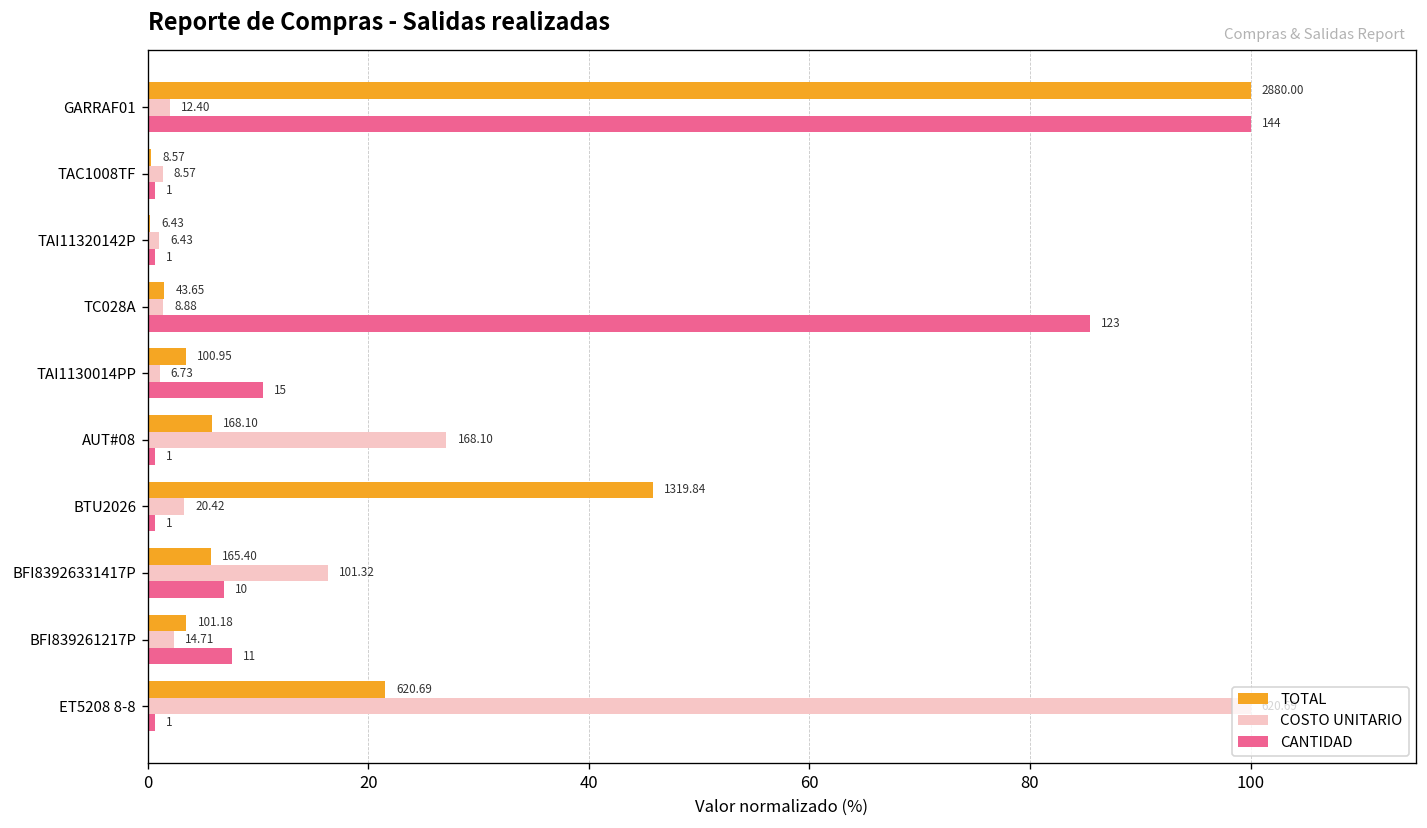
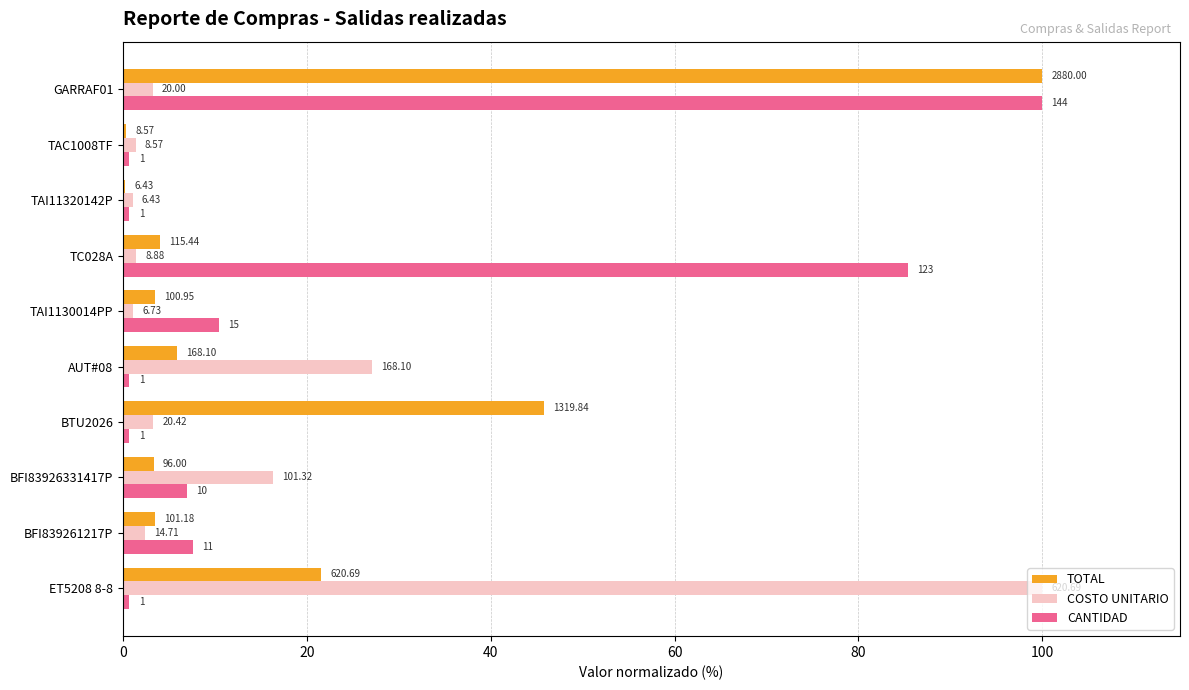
COSTO UNITARIO, GARRAF01: 12.40 -> 20.00
TOTAL, TC028A: 43.65 -> 115.44
TOTAL, BFI83926331417P: 165.40 -> 96.00
